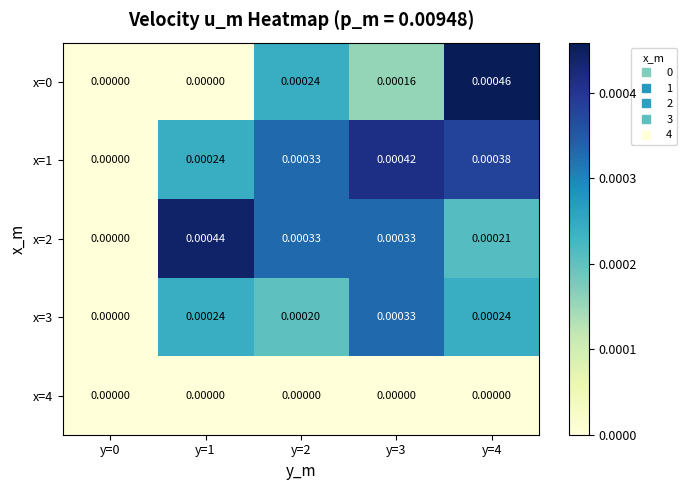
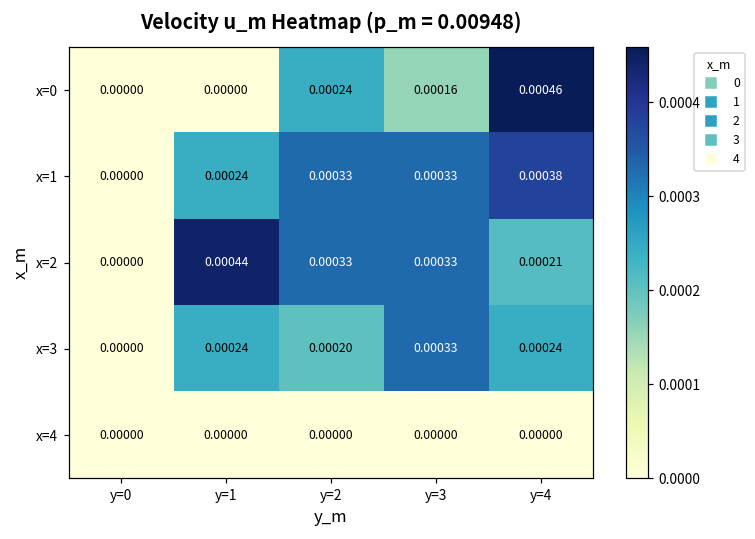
x=1, y=3: 0.00042 -> 0.00033
